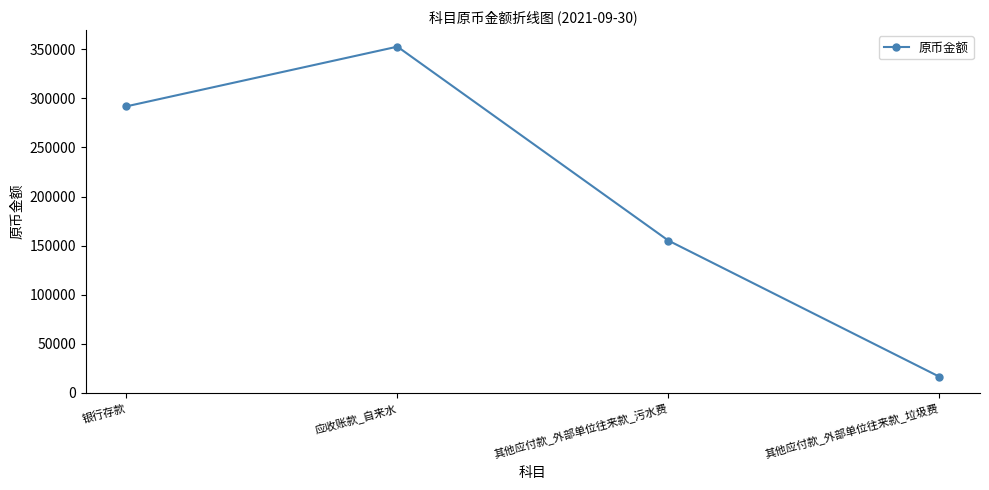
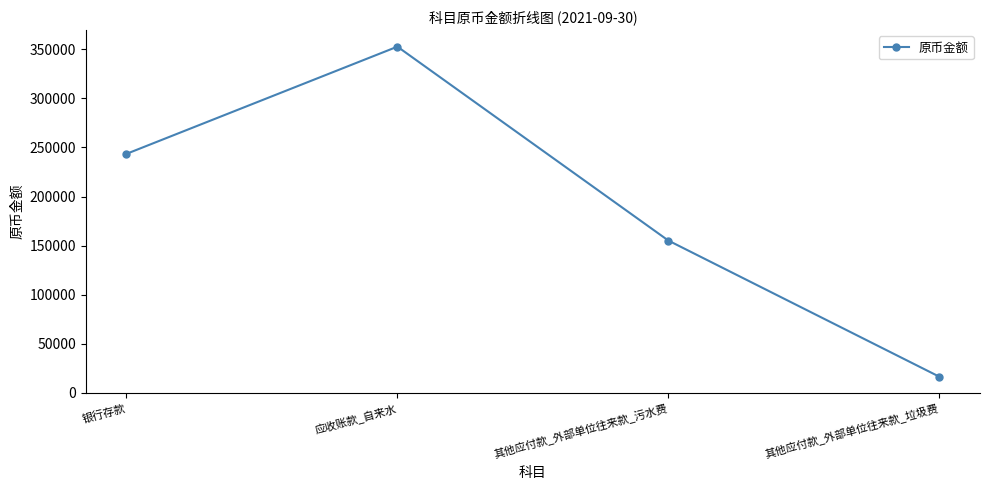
银行存款: 290000 -> 240000
